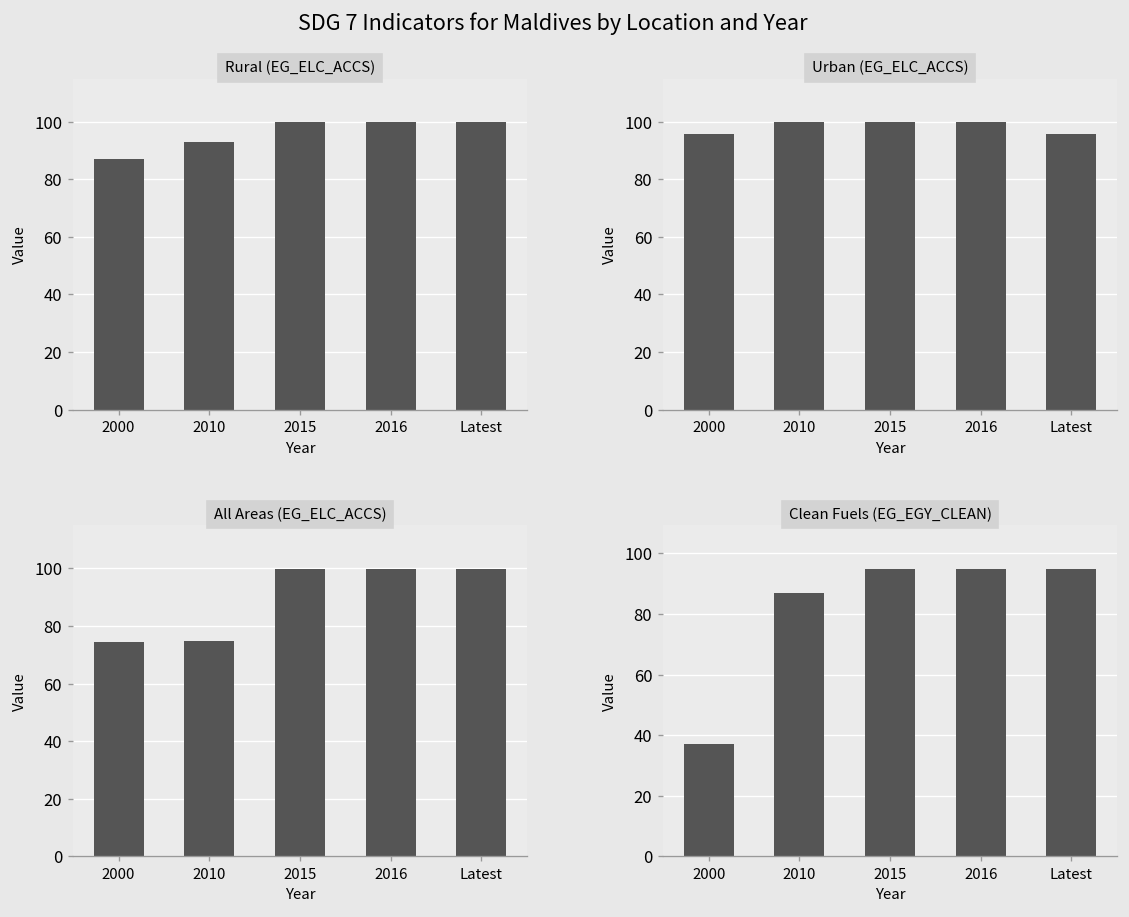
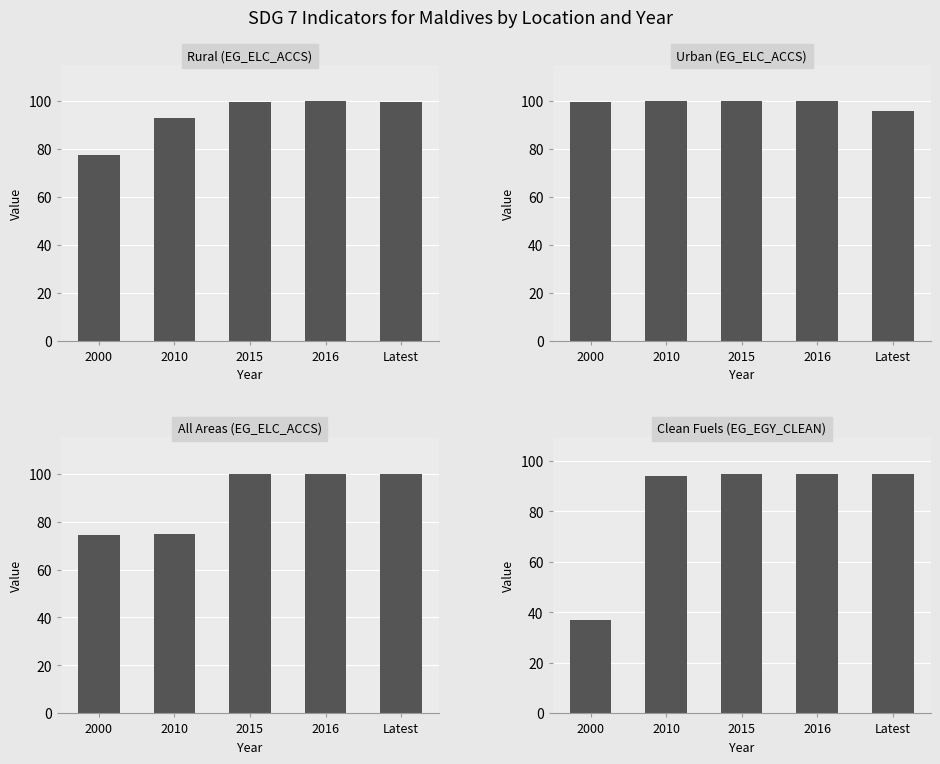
Rural (EG_ELC_ACCS), 2000: 87 -> 78
Urban (EG_ELC_ACCS), 2000: 96 -> 100
Clean Fuels (EG_EGY_CLEAN), 2010: 87 -> 94
